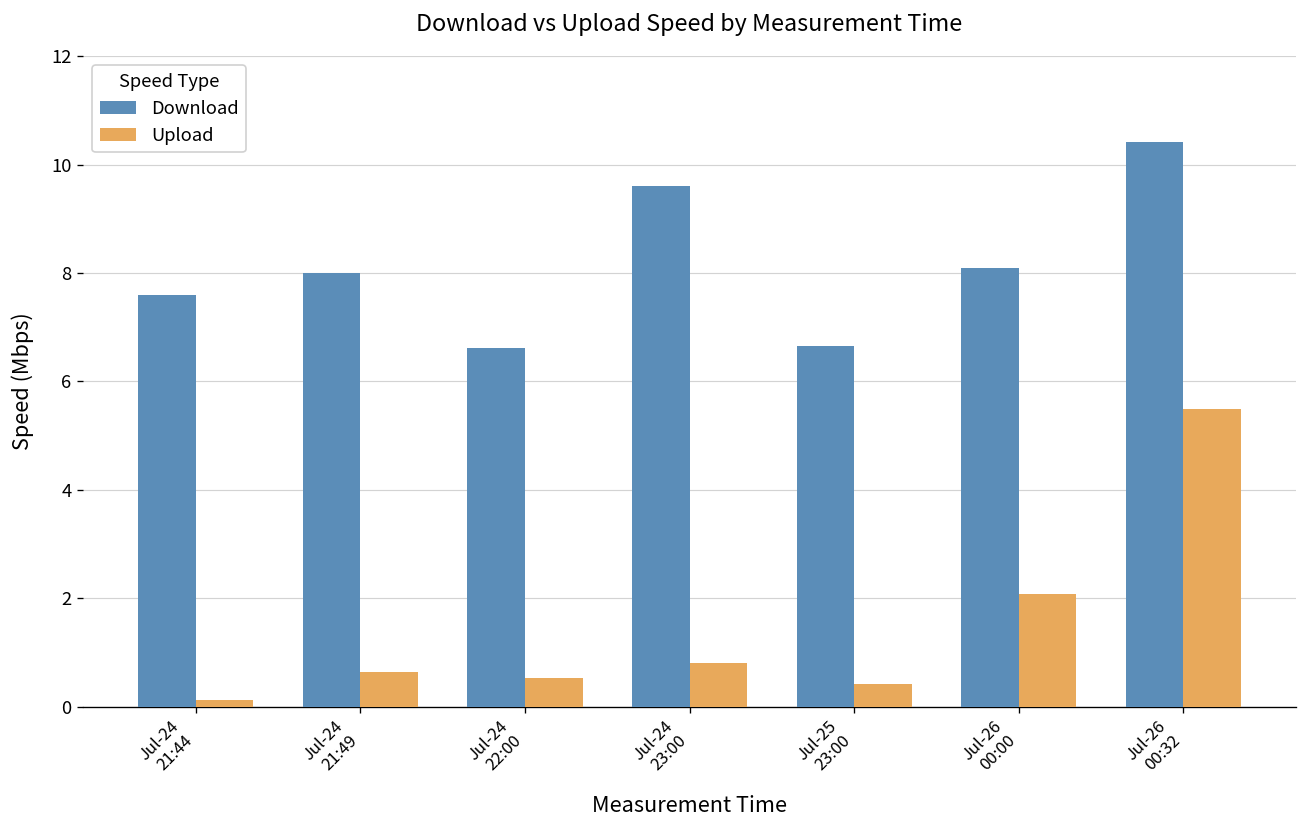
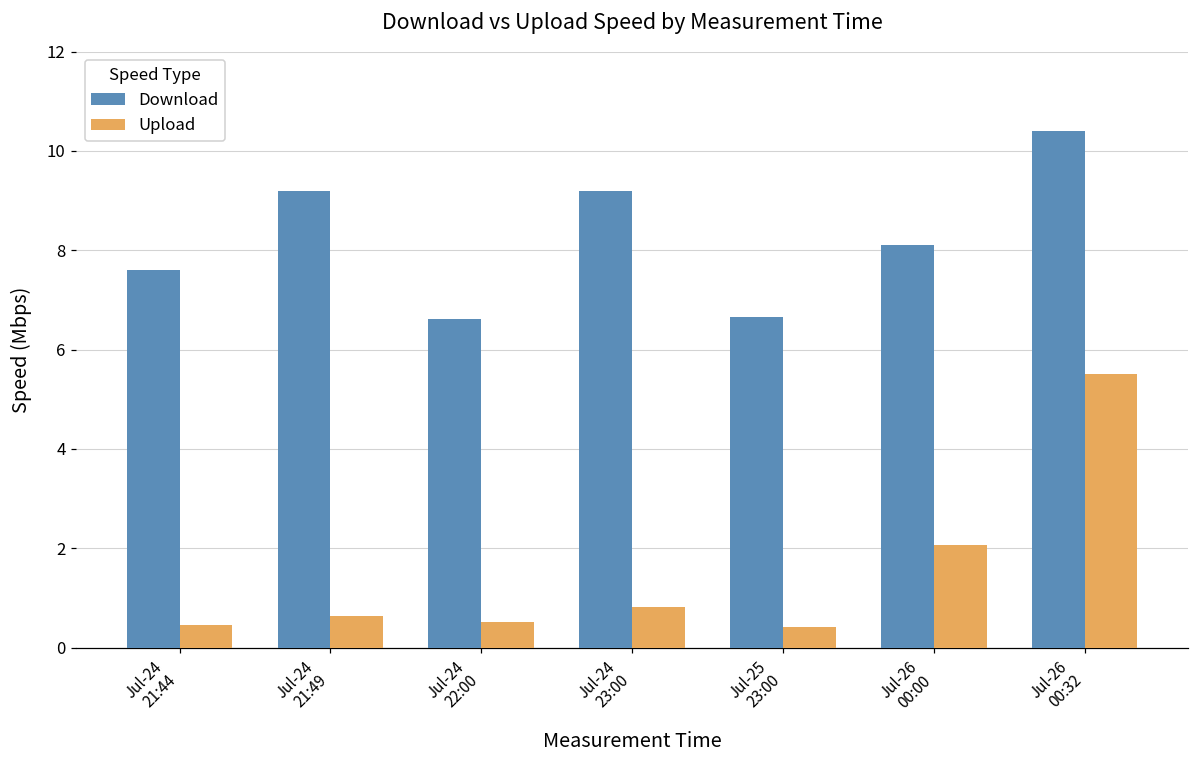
Upload, Jul-24 21:44: 0.1 -> 0.5
Download, Jul-24 21:49: 8.0 -> 9.2
Download, Jul-24 23:00: 9.6 -> 9.2
